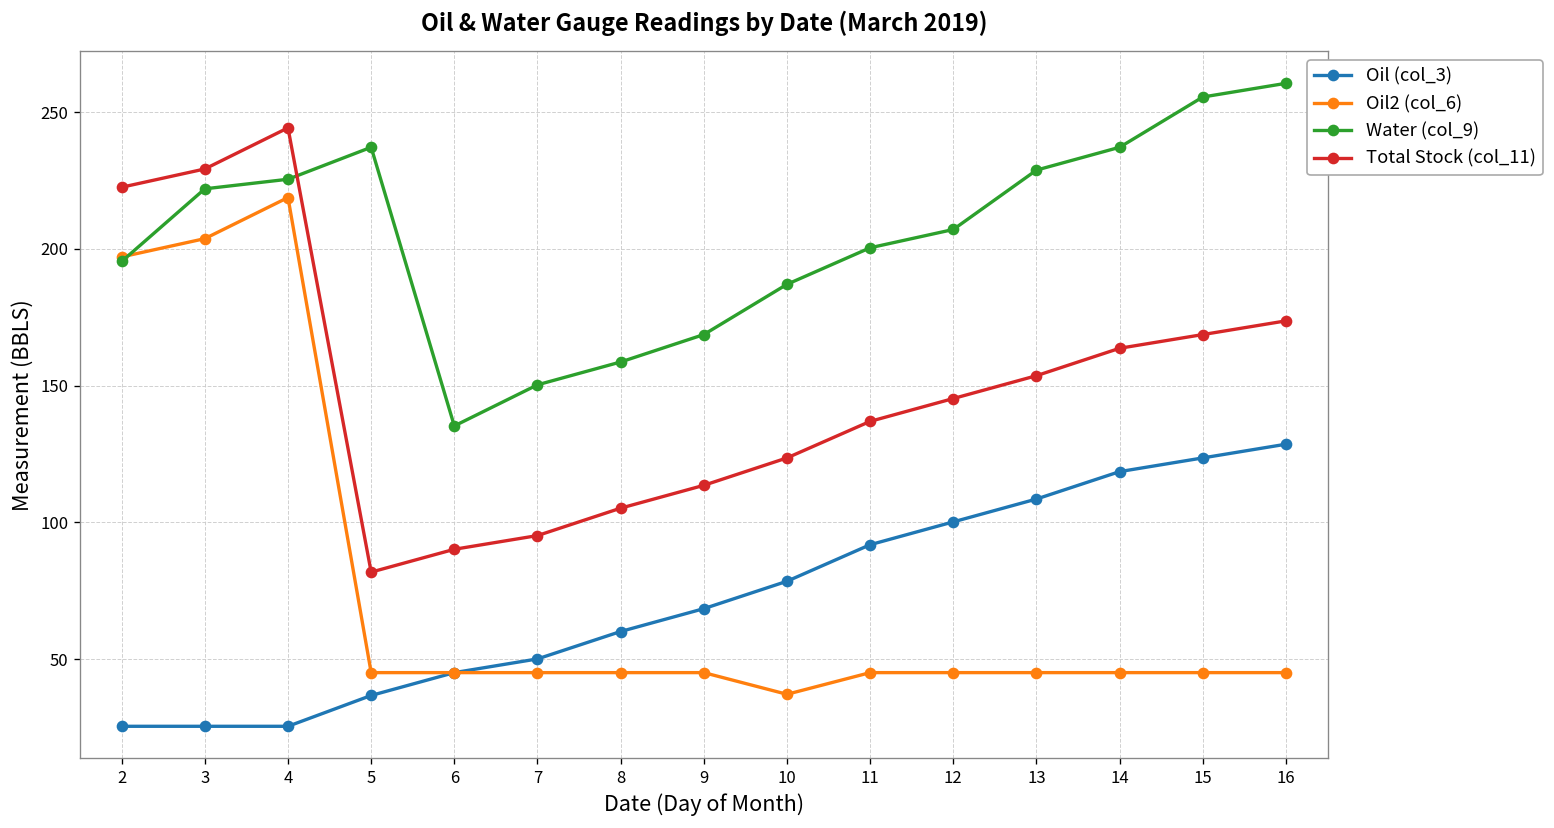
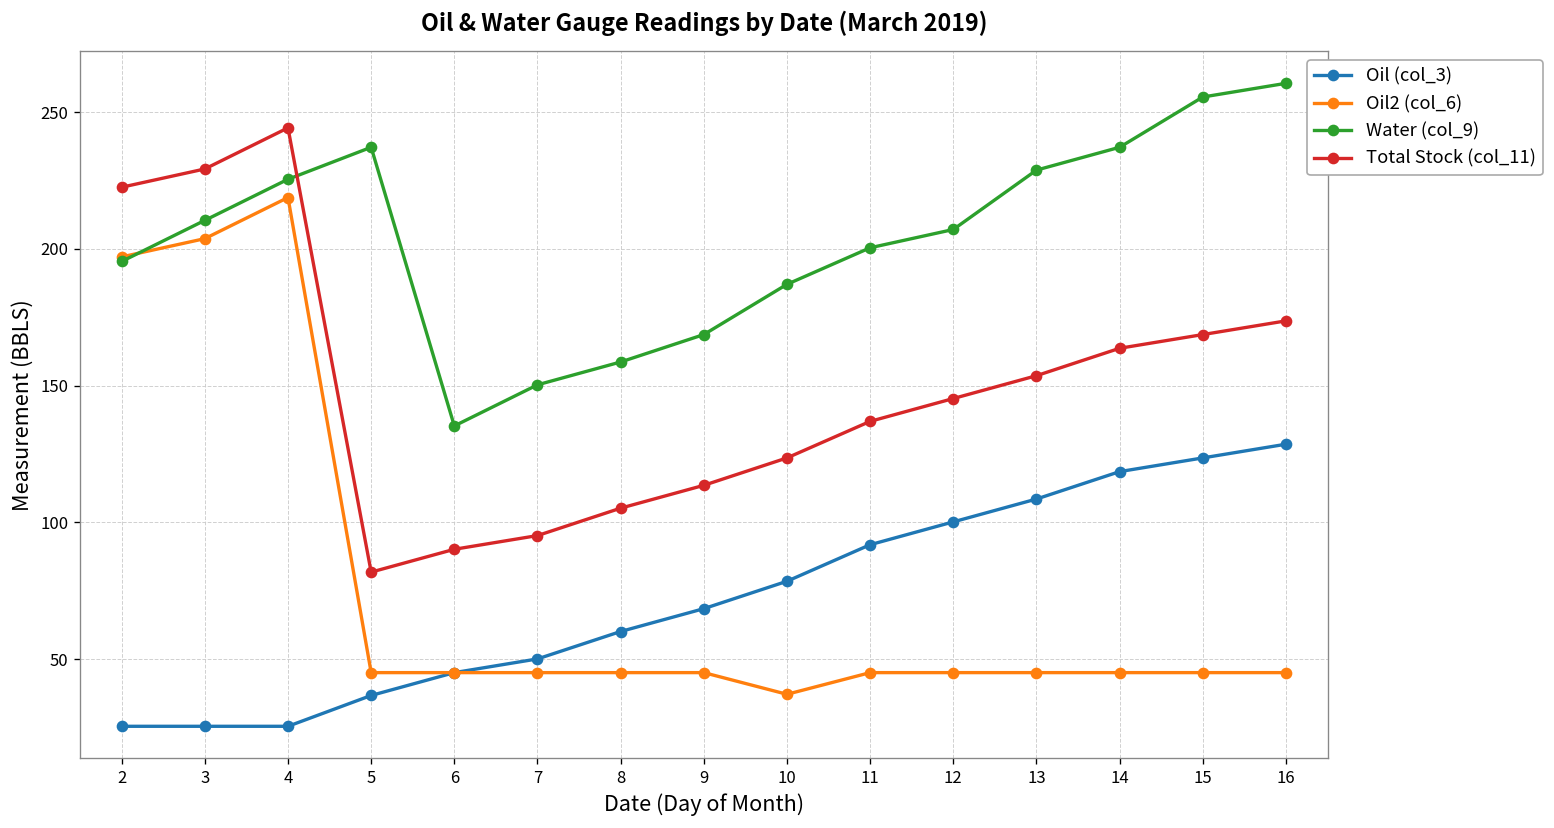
Water (col_9), 3: 222 -> 210
